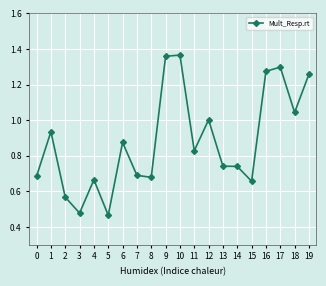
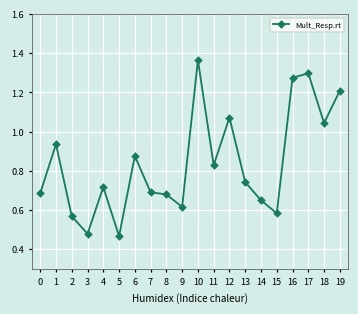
4: 0.67 -> 0.72
9: 1.36 -> 0.62
12: 1.00 -> 1.07
14: 0.74 -> 0.65
15: 0.66 -> 0.58
19: 1.26 -> 1.21
